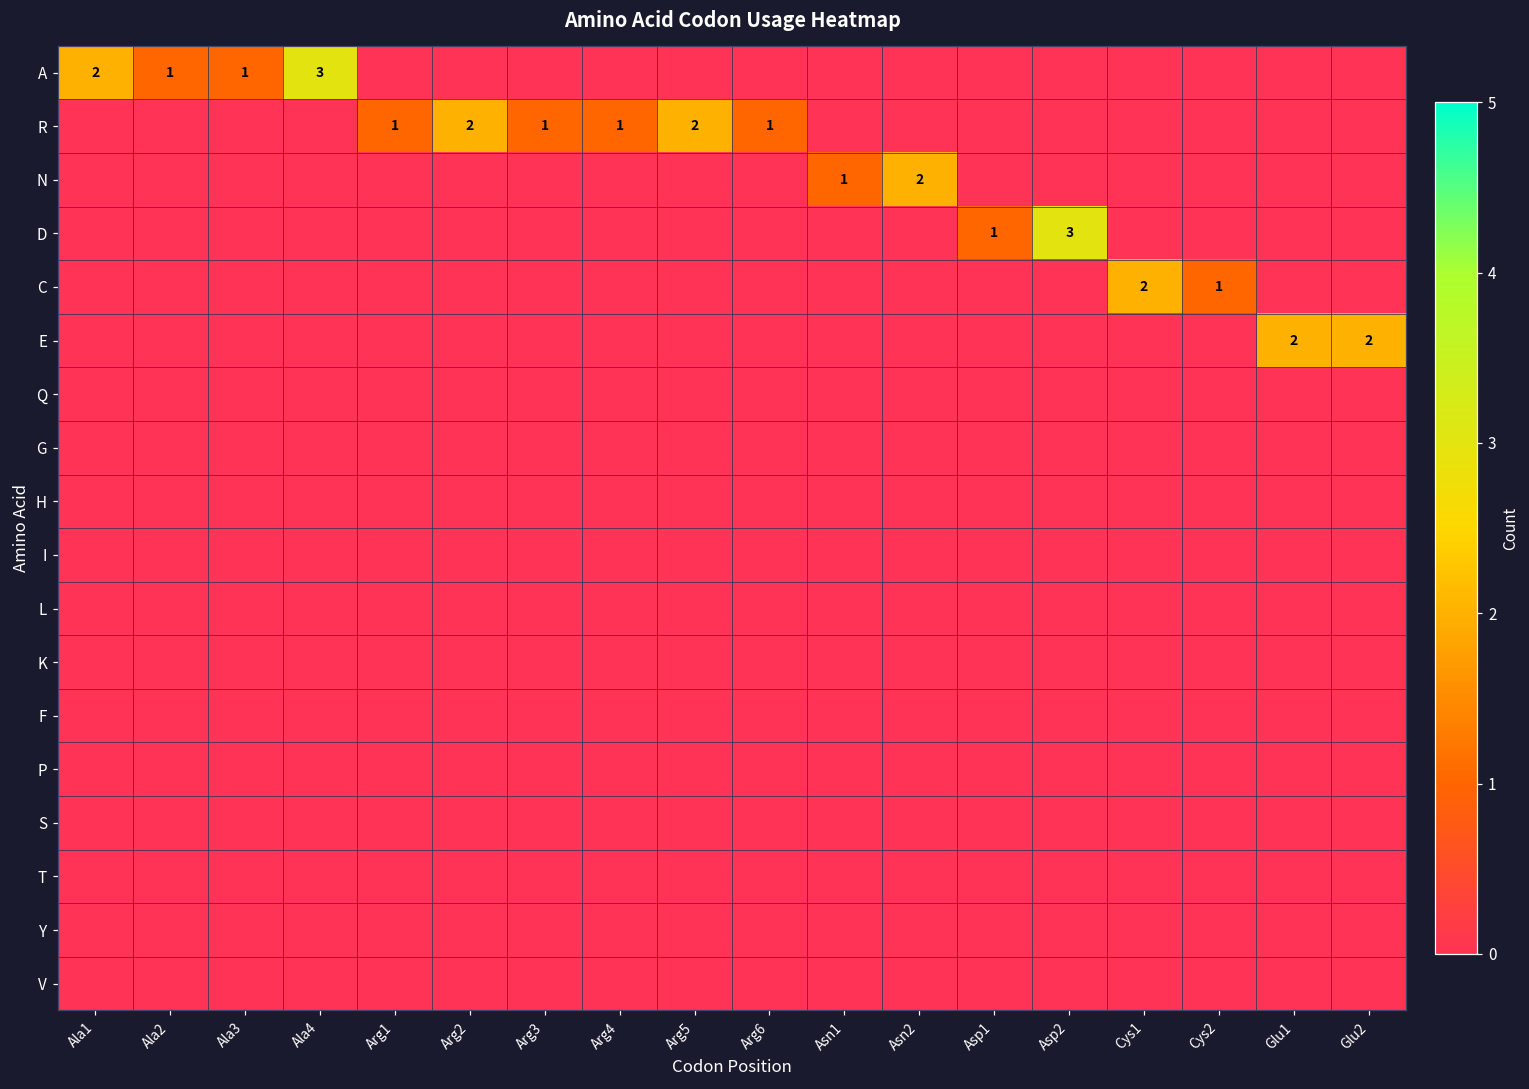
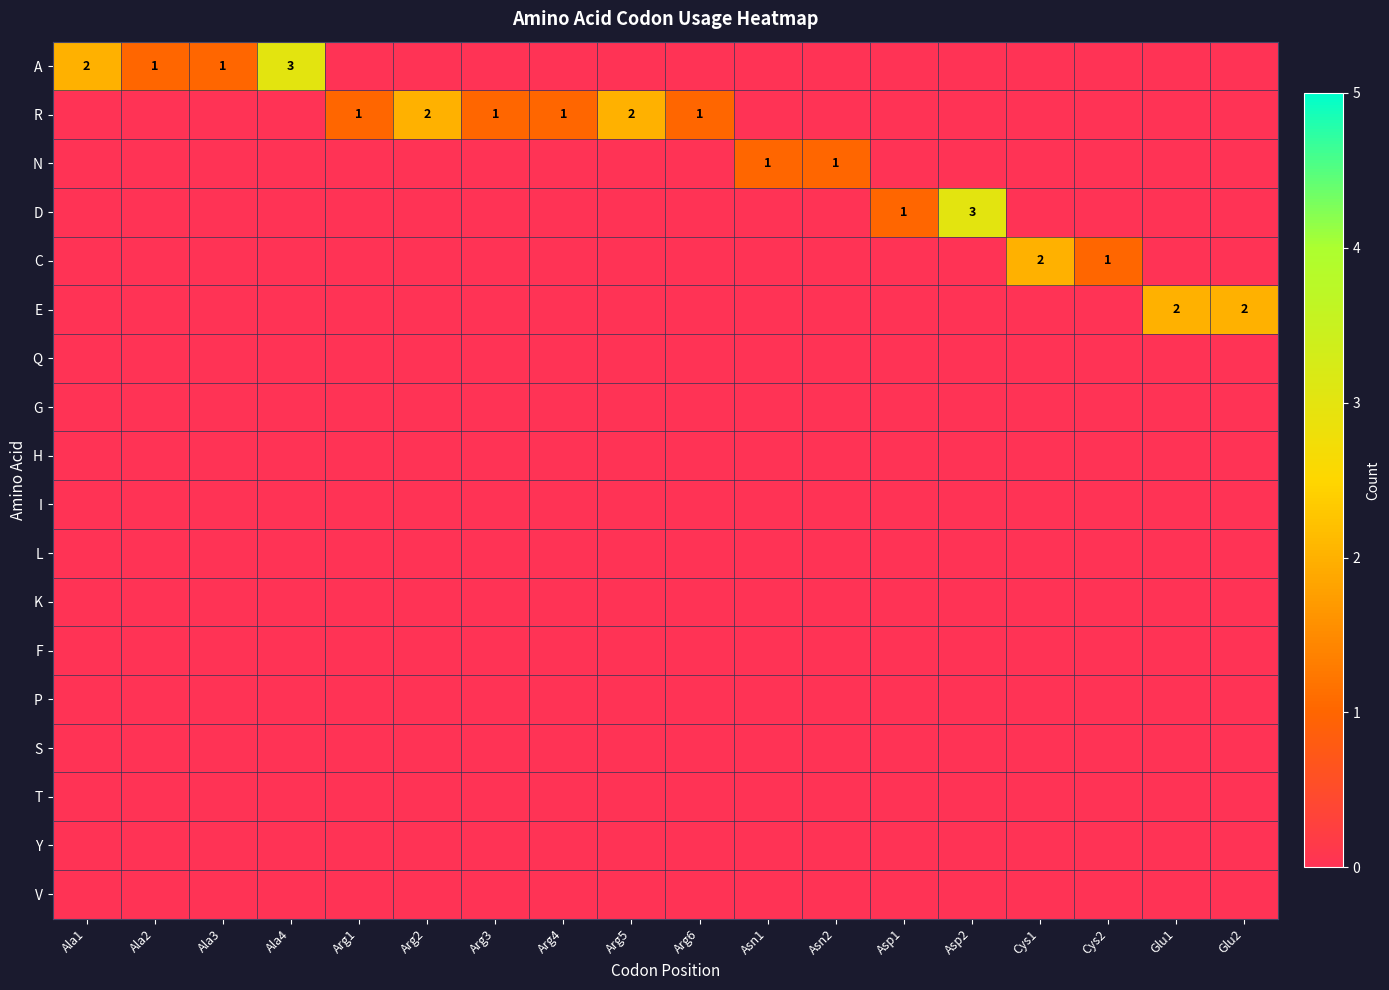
N, Asn2: 2 -> 1
